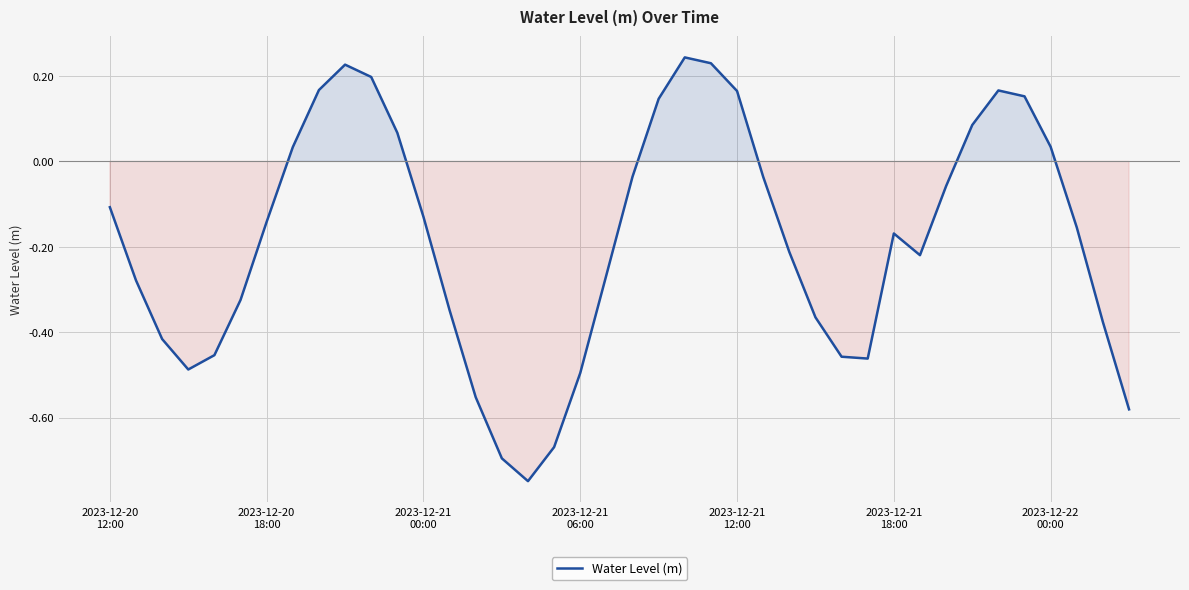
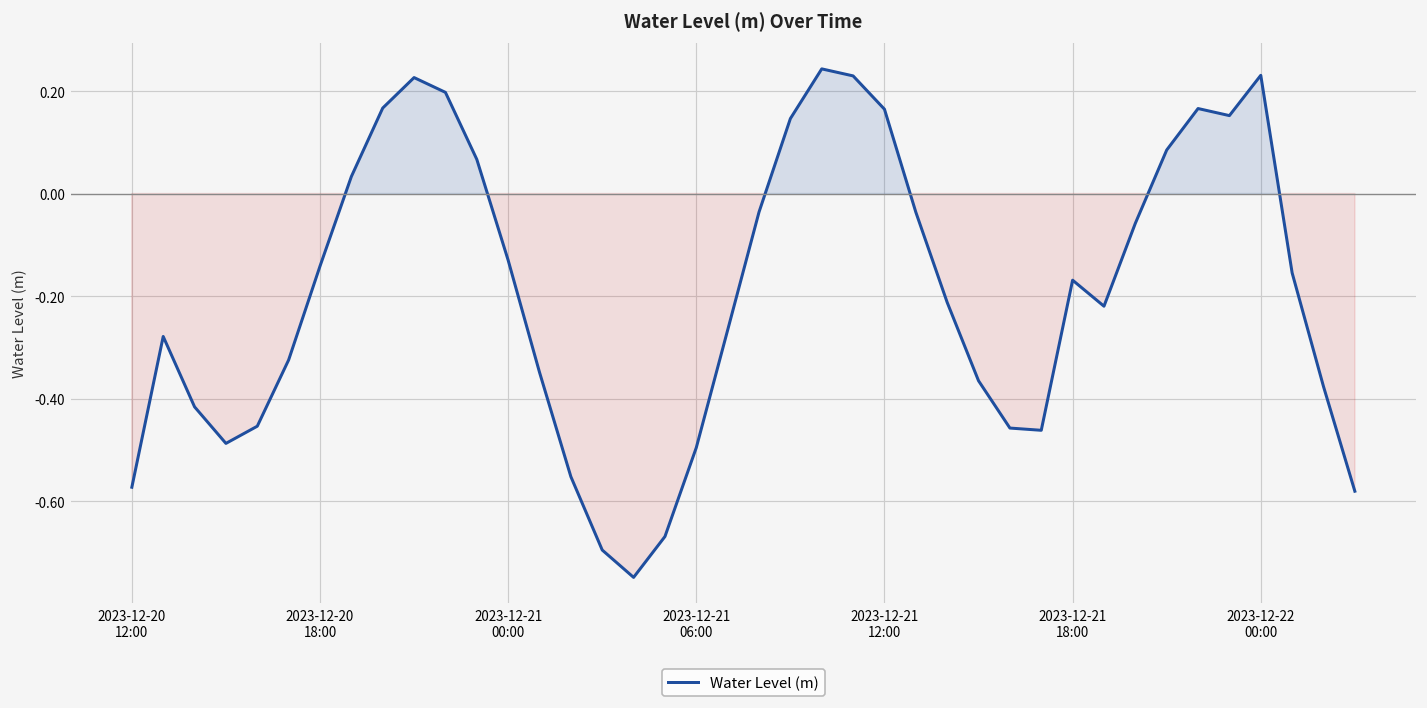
2023-12-20 12:00: -0.11 -> -0.57
2023-12-22 00:00: 0.03 -> 0.23
